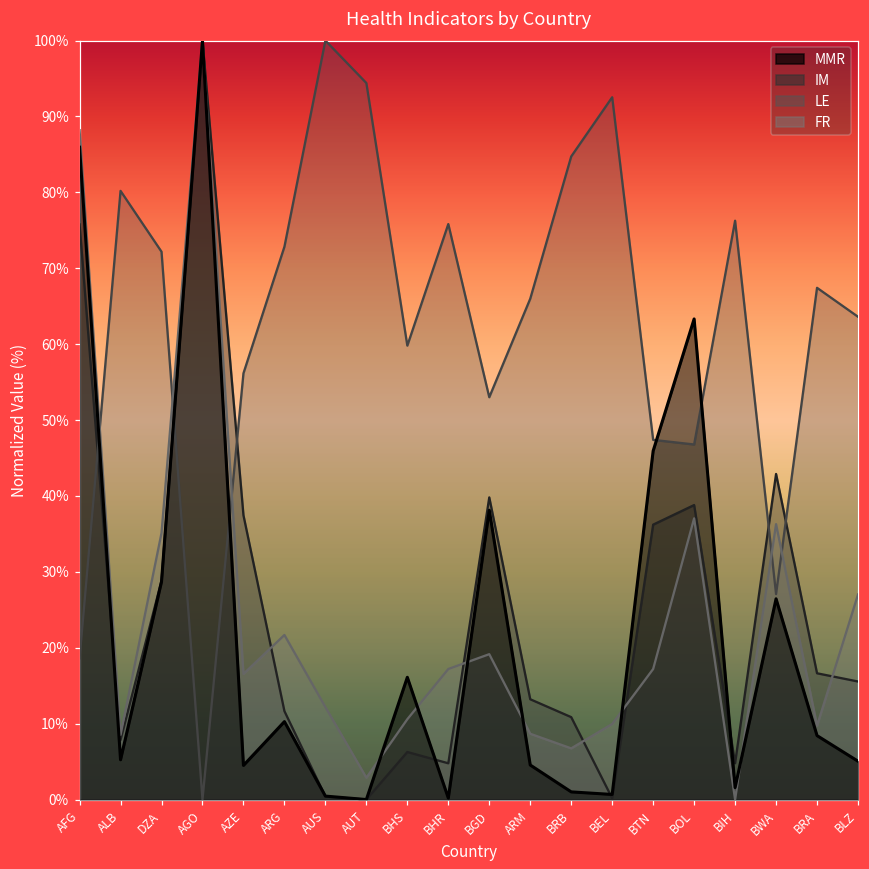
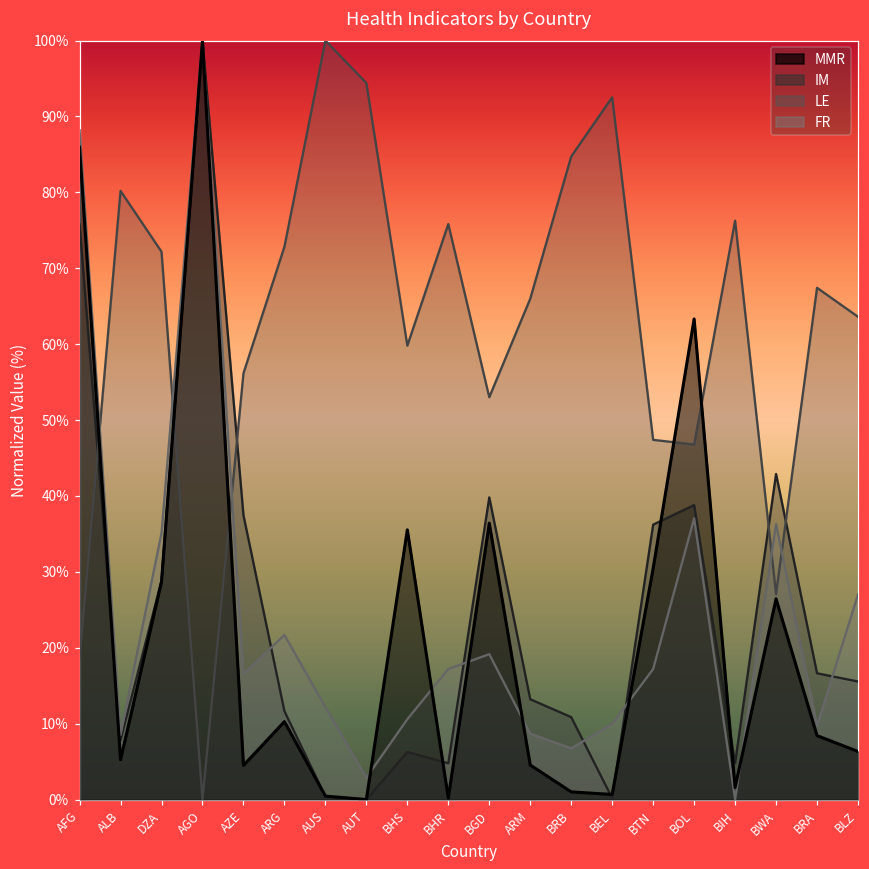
MMR, BHS: 16% -> 36%
MMR, BGD: 38% -> 36%
MMR, BTN: 46% -> 30%
MMR, BLZ: 5% -> 6%
